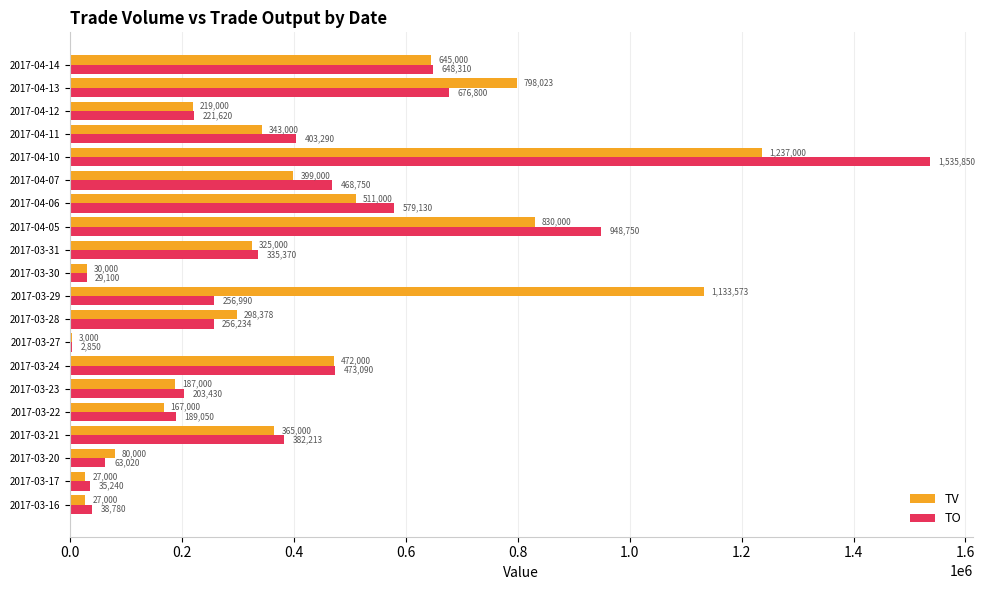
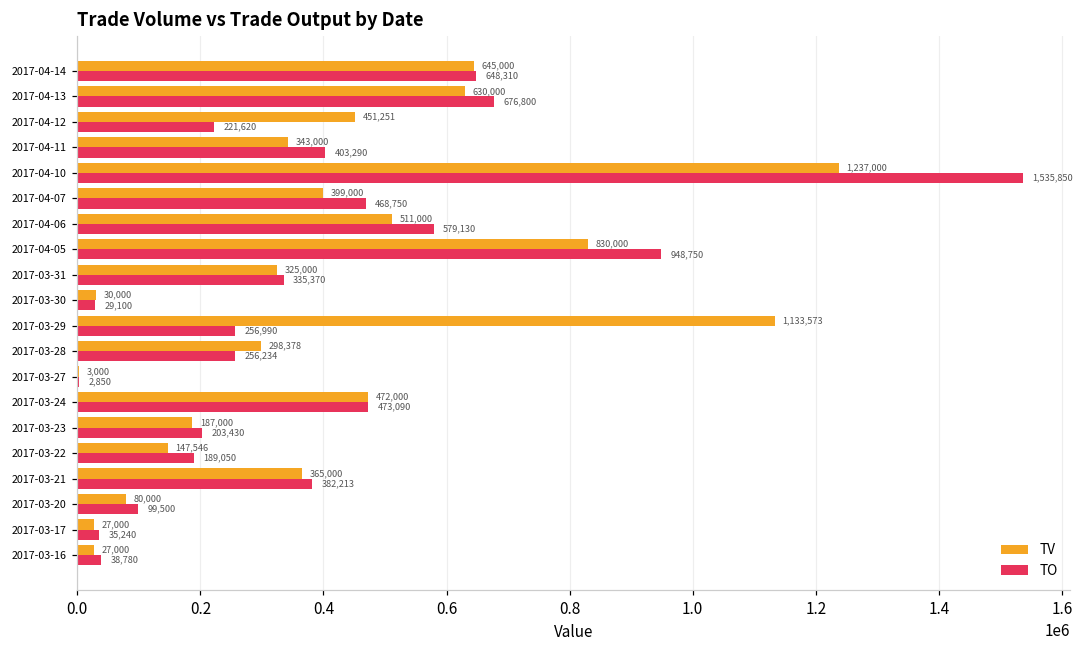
TV, 2017-04-13: 798,023 -> 630,000
TV, 2017-04-12: 219,000 -> 451,251
TV, 2017-03-22: 167,000 -> 147,546
TO, 2017-03-20: 63,020 -> 99,500
